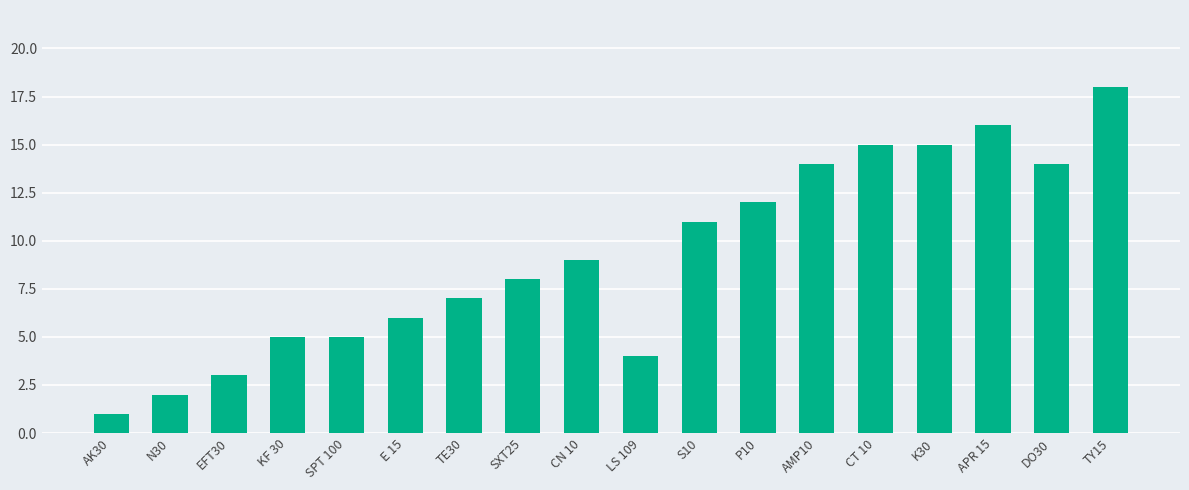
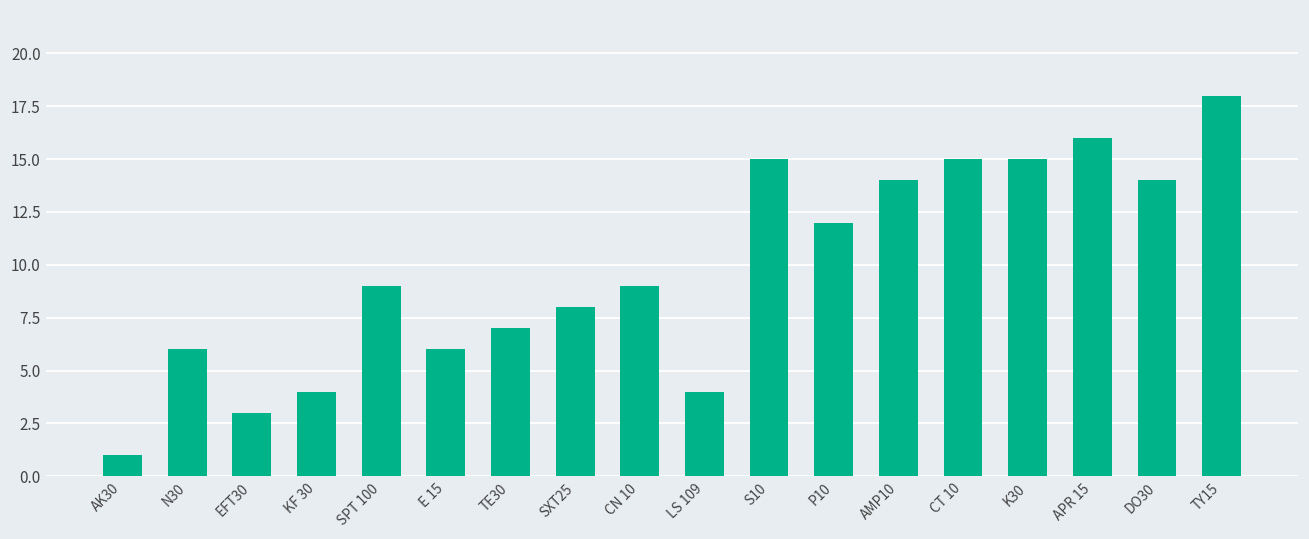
N30: 2 -> 6
KF 30: 5 -> 4
SPT 100: 5 -> 9
S10: 11 -> 15
